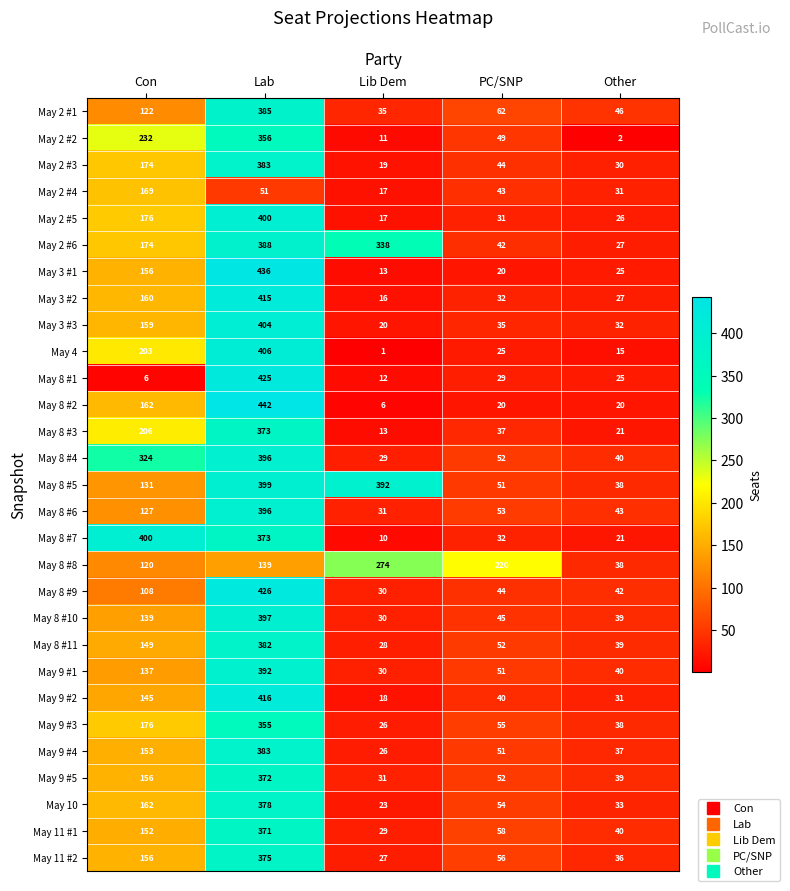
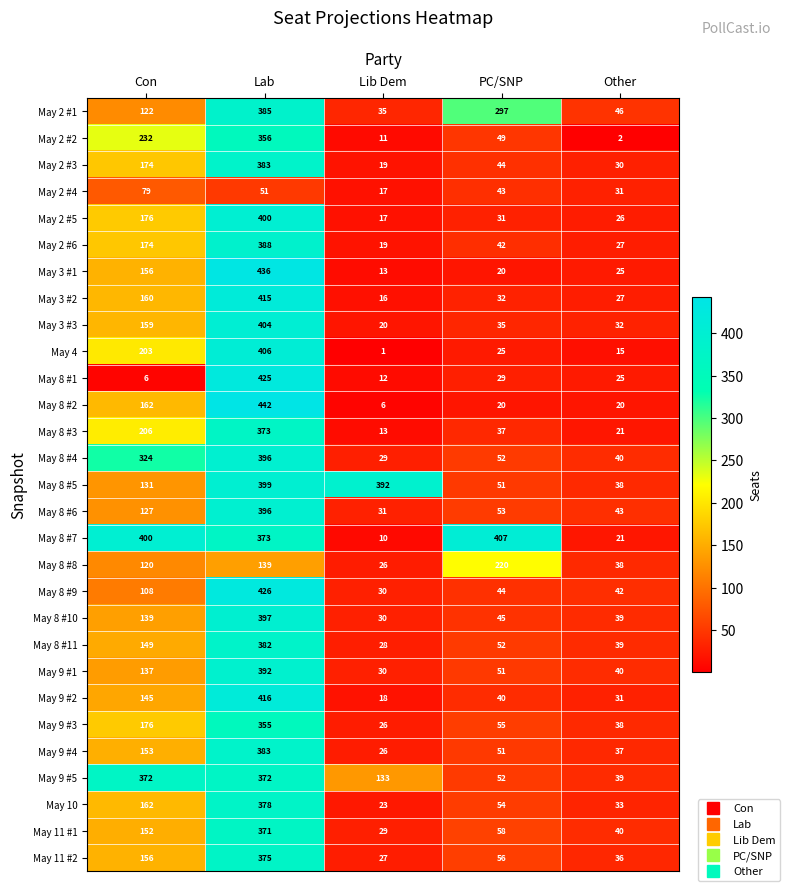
May 2 #1, PC/SNP: 62 -> 297
May 2 #4, Con: 169 -> 79
May 2 #6, Lib Dem: 338 -> 19
May 8 #7, PC/SNP: 32 -> 407
May 8 #8, Lib Dem: 274 -> 26
May 9 #5, Con: 156 -> 372
May 9 #5, Lib Dem: 31 -> 133
